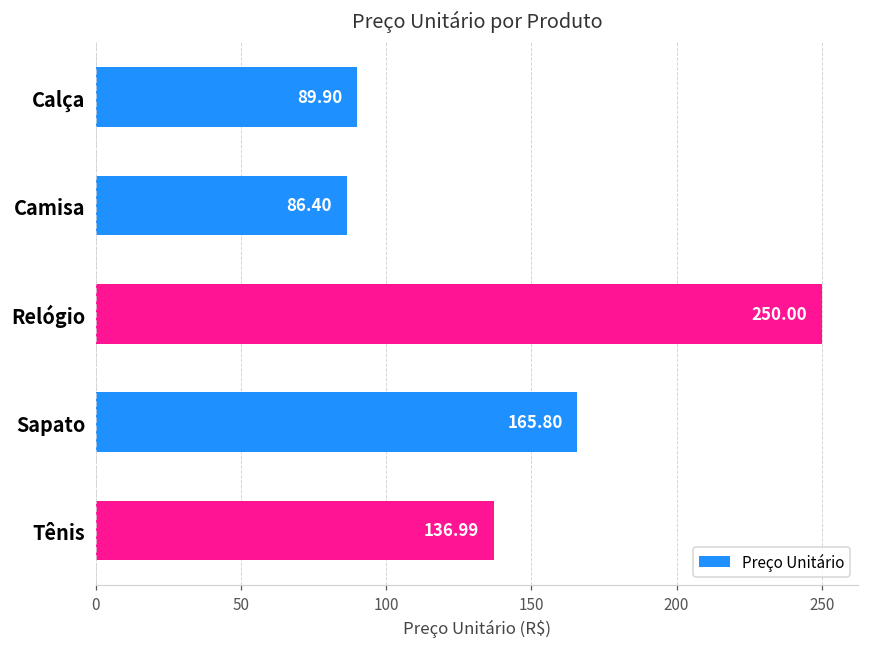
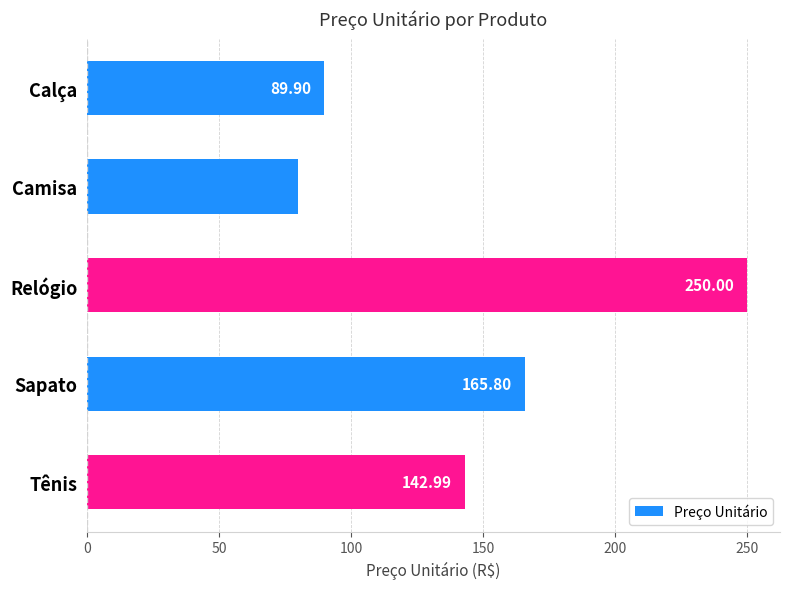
Camisa: 86 -> 80
Tênis: 136.99 -> 142.99
